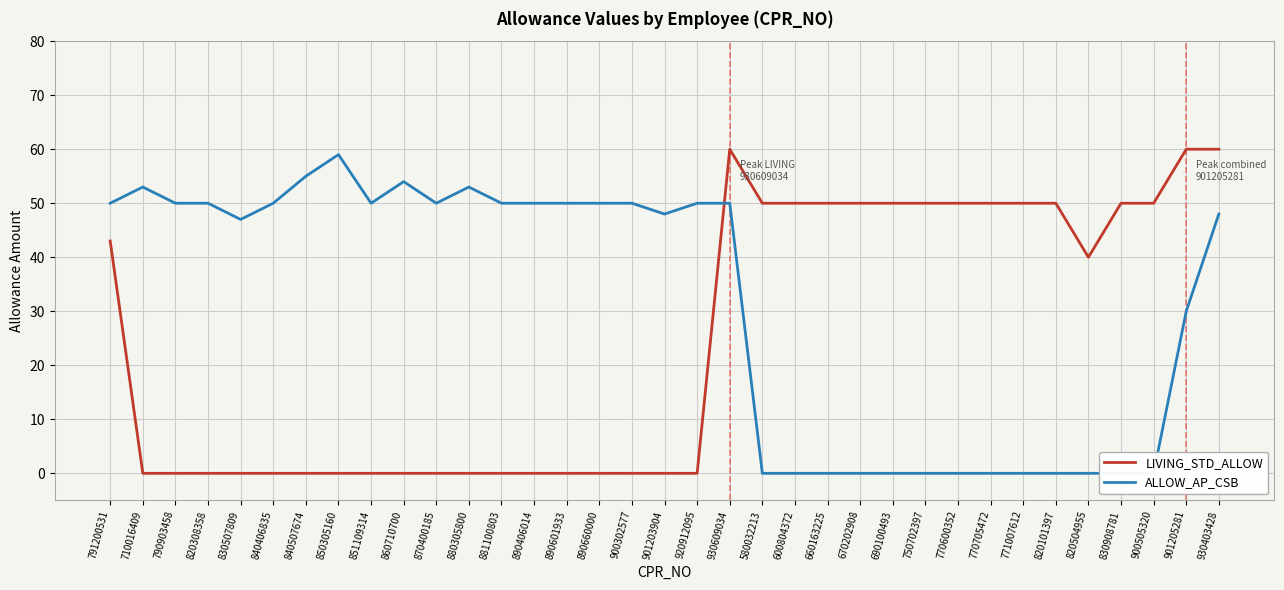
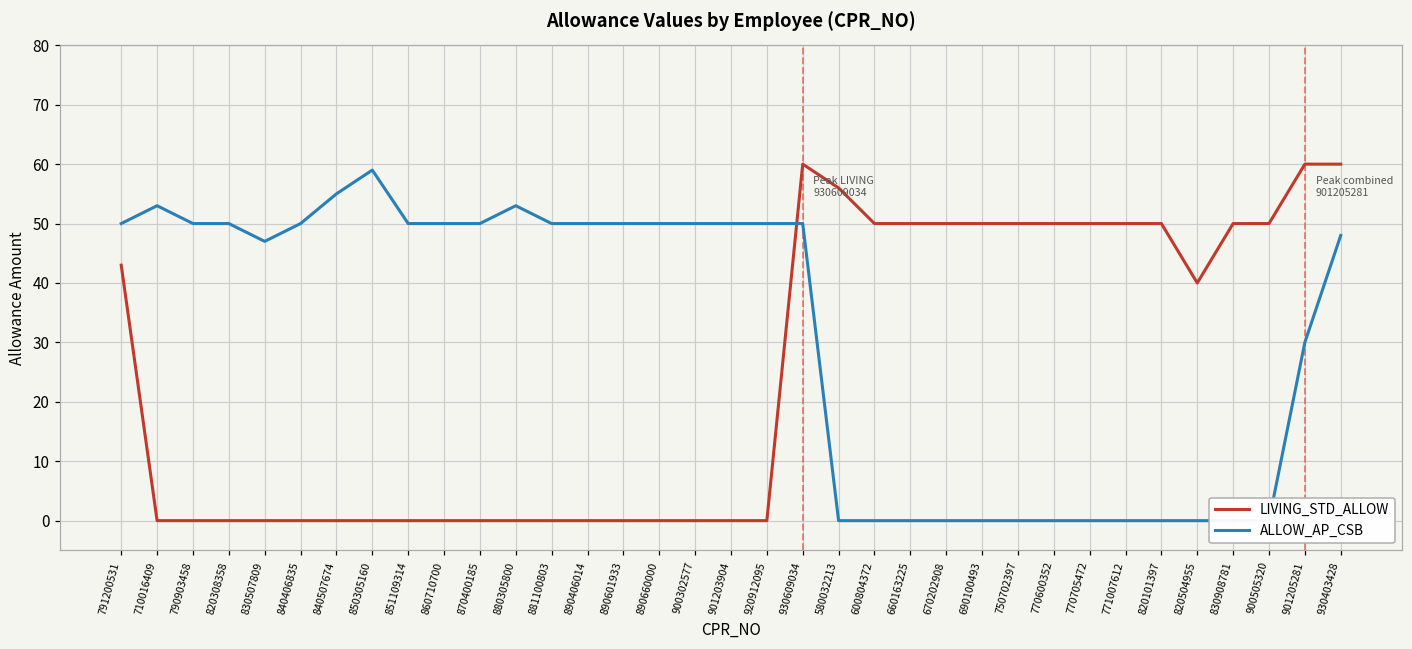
ALLOW_AP_CSB, 860710700: 54 -> 50
ALLOW_AP_CSB, 901203904: 48 -> 50
LIVING_STD_ALLOW, 580032213: 50 -> 56
